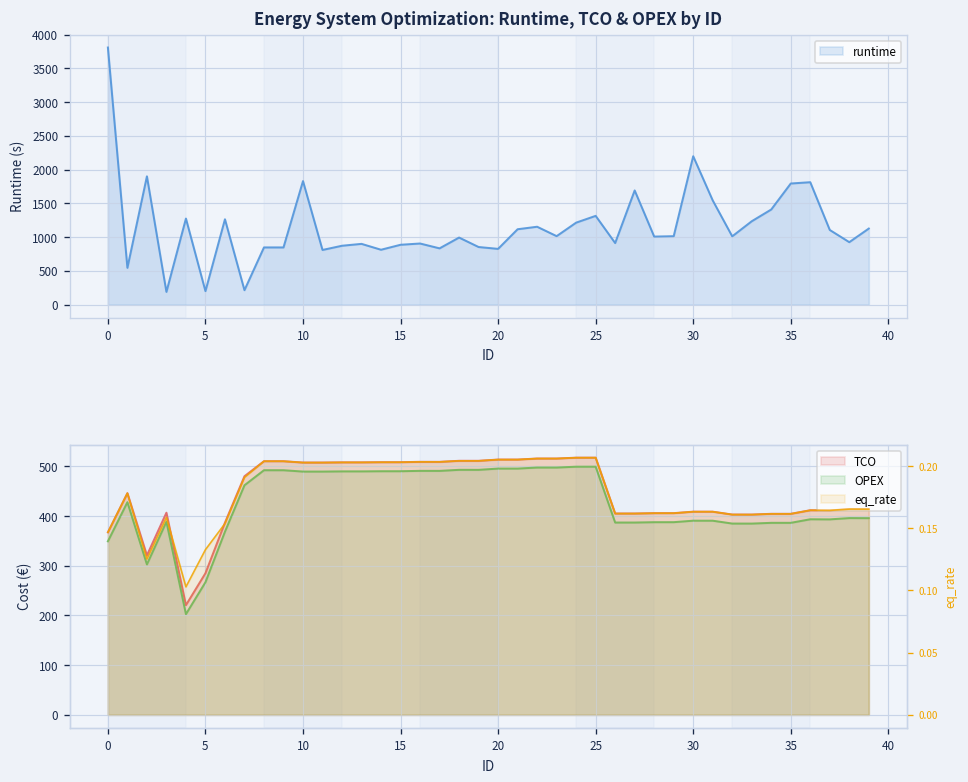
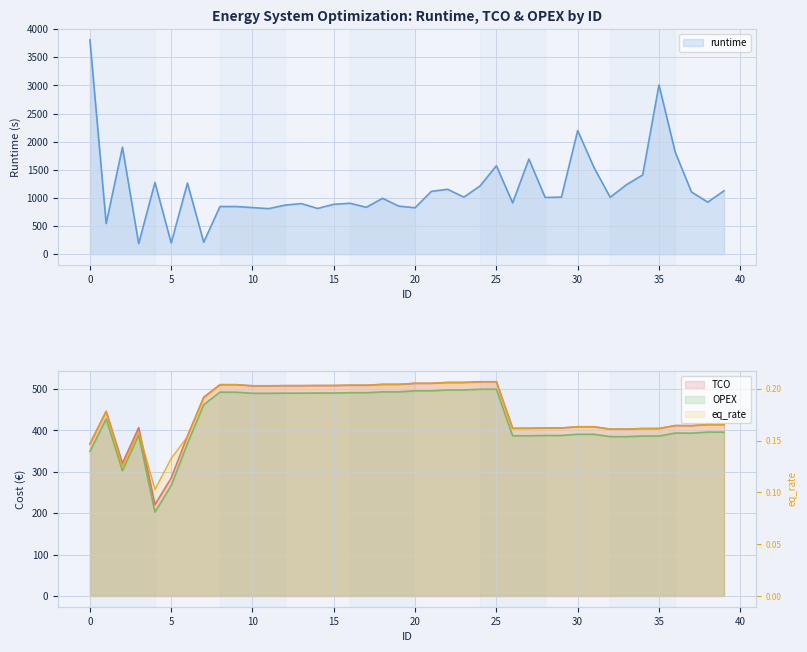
Energy System Optimization: Runtime, TCO & OPEX by ID, 10: 1800 -> 800
Energy System Optimization: Runtime, TCO & OPEX by ID, 25: 1300 -> 1600
Energy System Optimization: Runtime, TCO & OPEX by ID, 35: 1800 -> 3000
